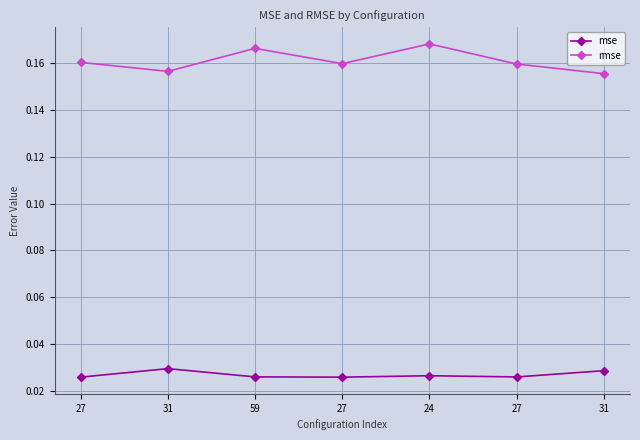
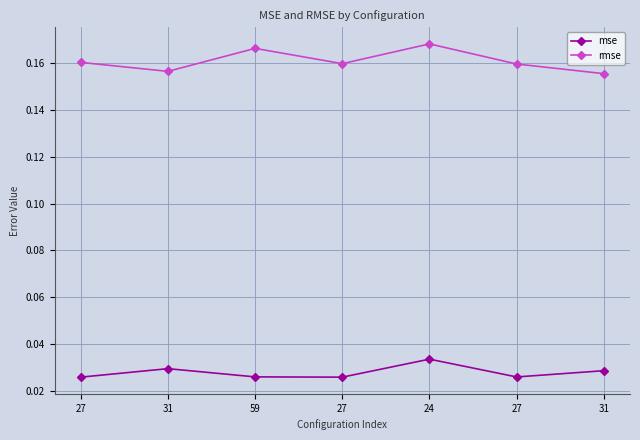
mse, 24: 0.026 -> 0.033
